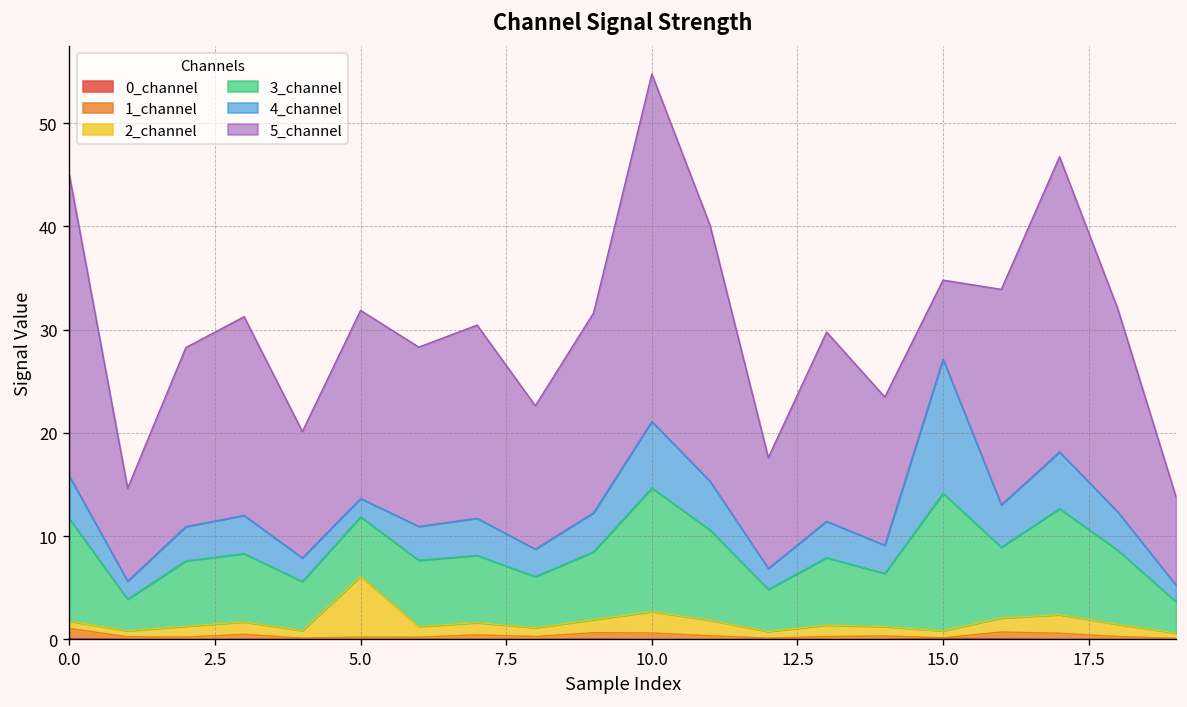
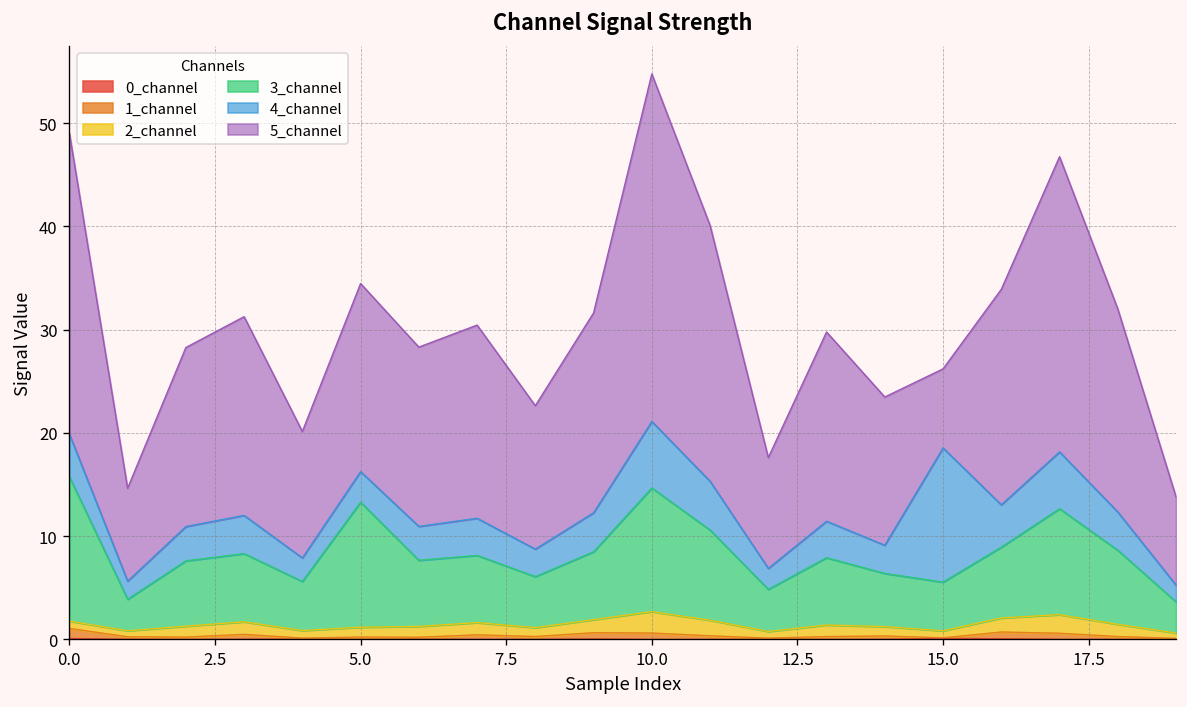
3_channel, 0.0: 10 -> 14
2_channel, 5.0: 6 -> 1
3_channel, 5.0: 6 -> 12
4_channel, 5.0: 2 -> 3
3_channel, 15.0: 13 -> 5
